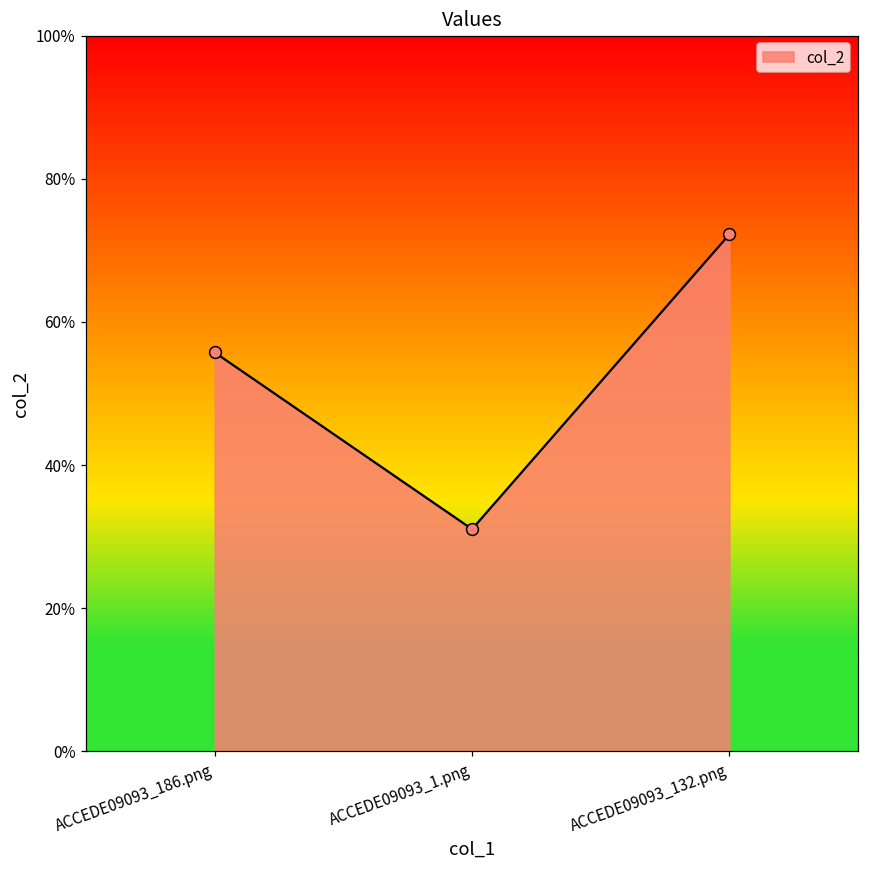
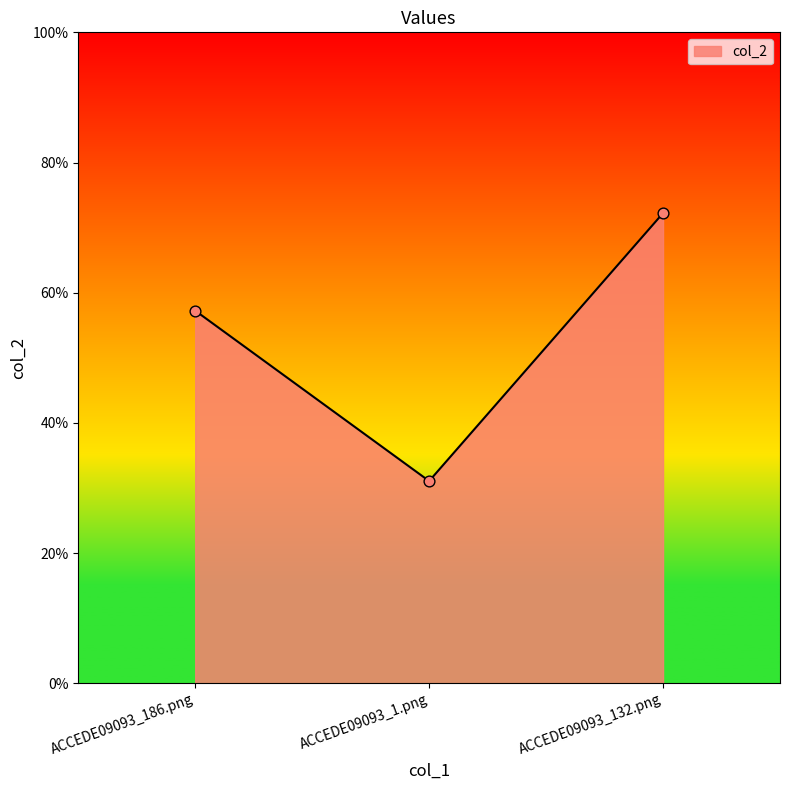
ACCEDE09093_186.png: 56% -> 57%
